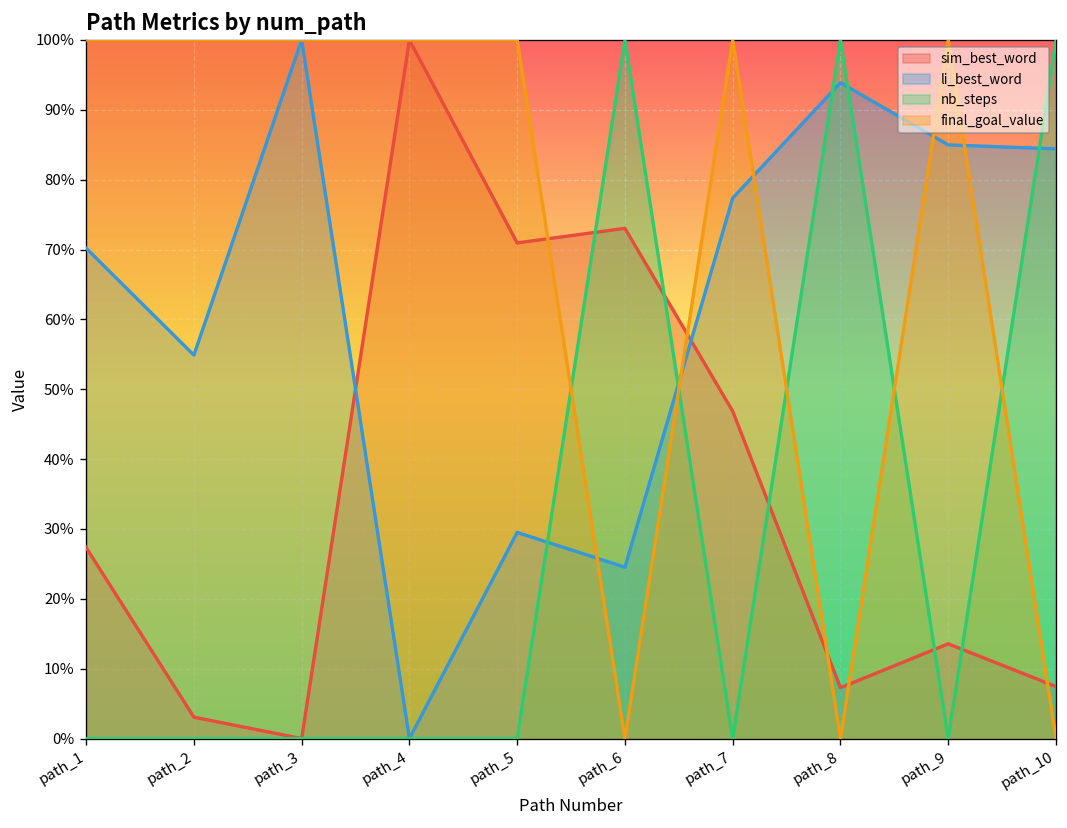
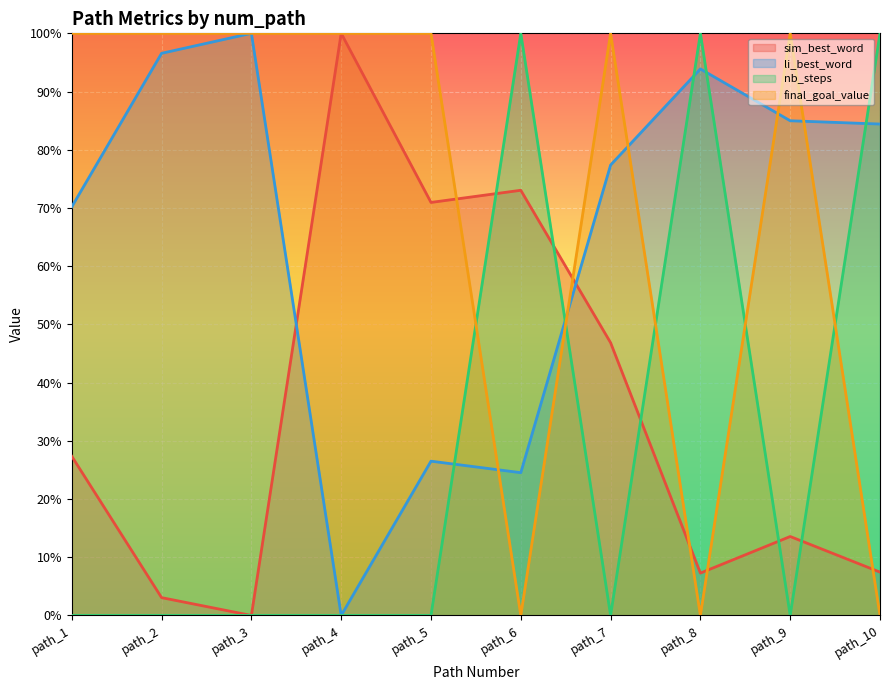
li_best_word, path_2: 55% -> 97%
li_best_word, path_5: 30% -> 27%
